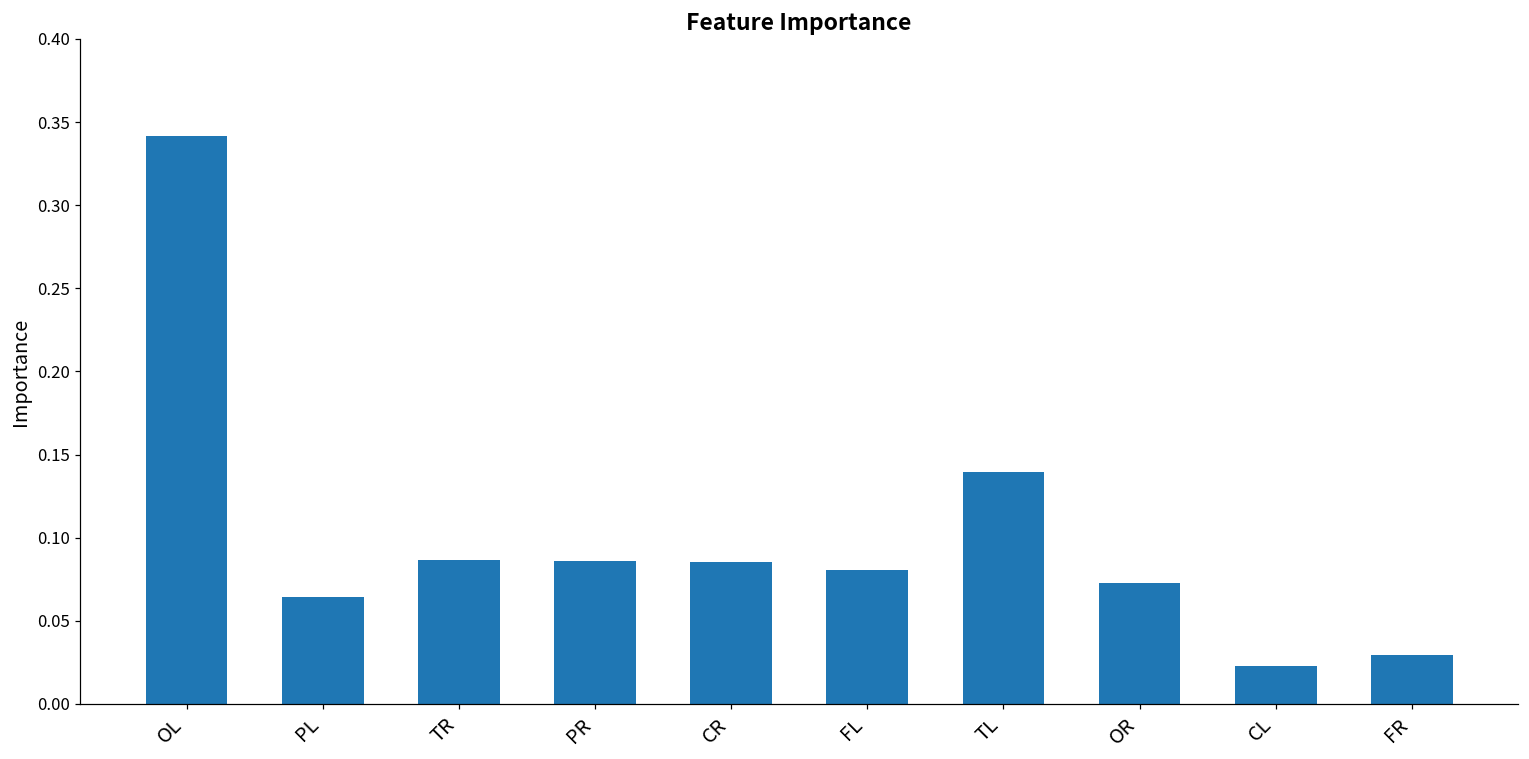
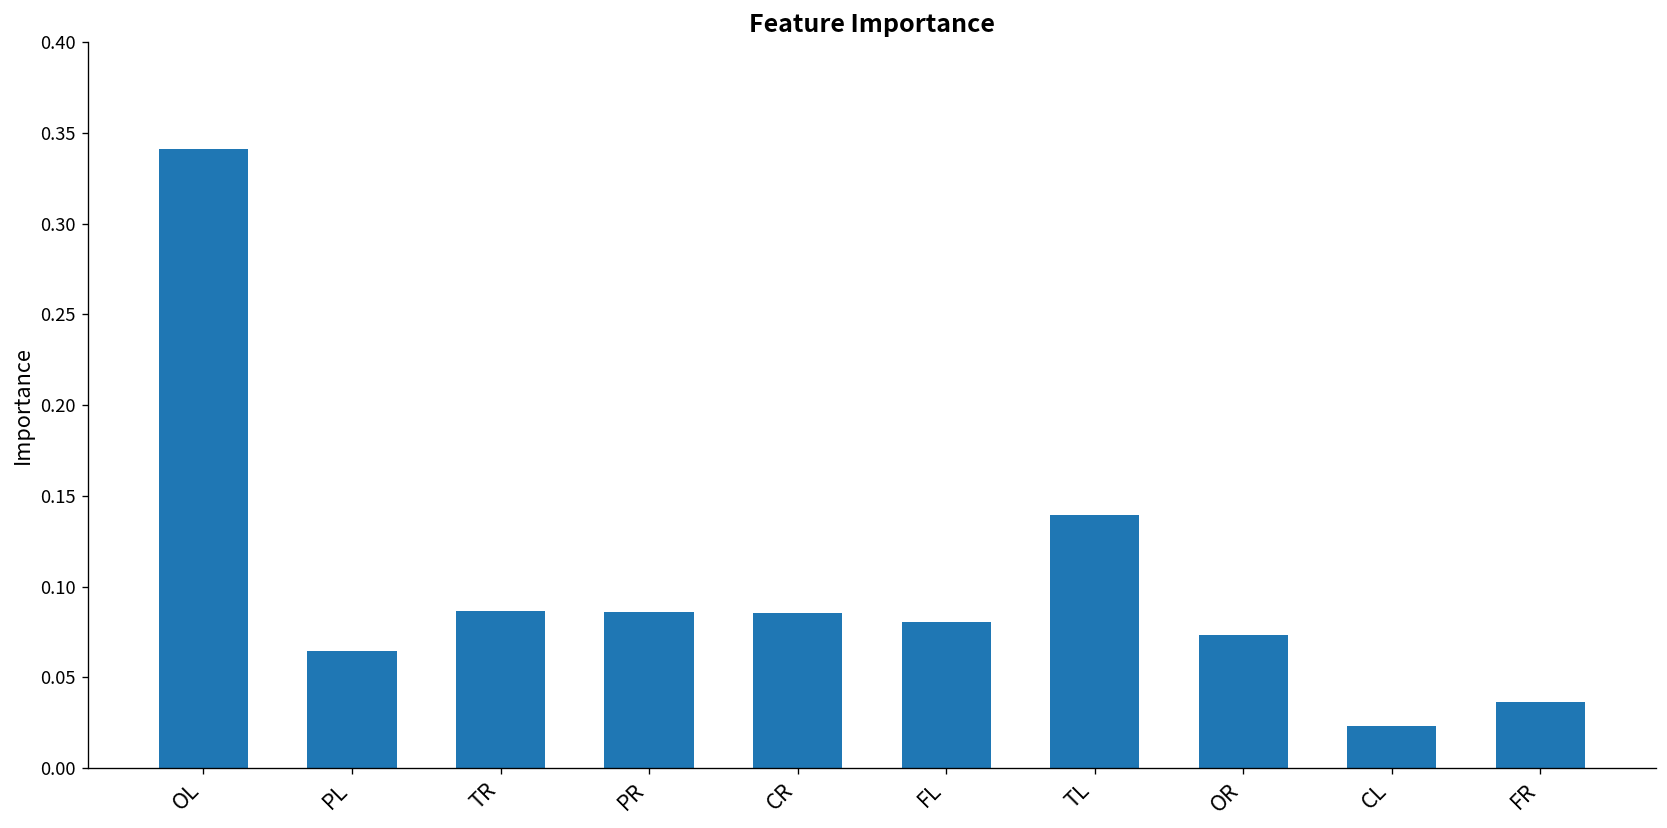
FR: 0.029 -> 0.037
